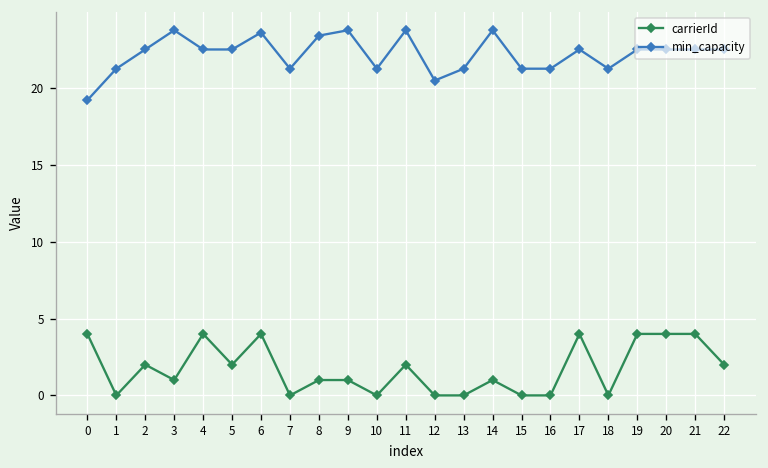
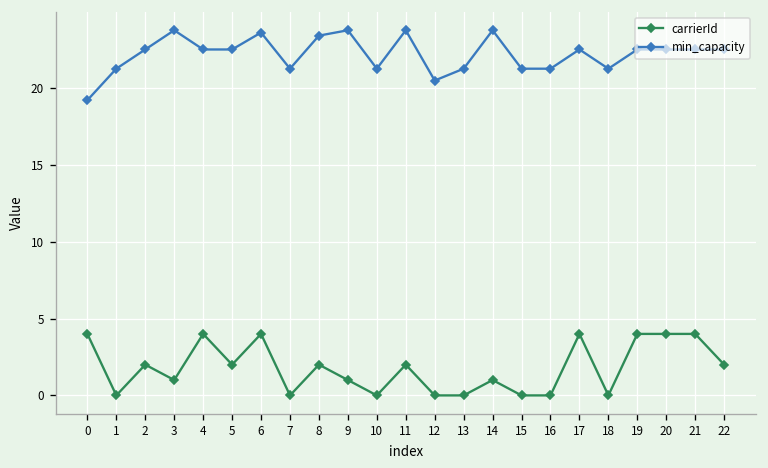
carrierId, 8: 1 -> 2
